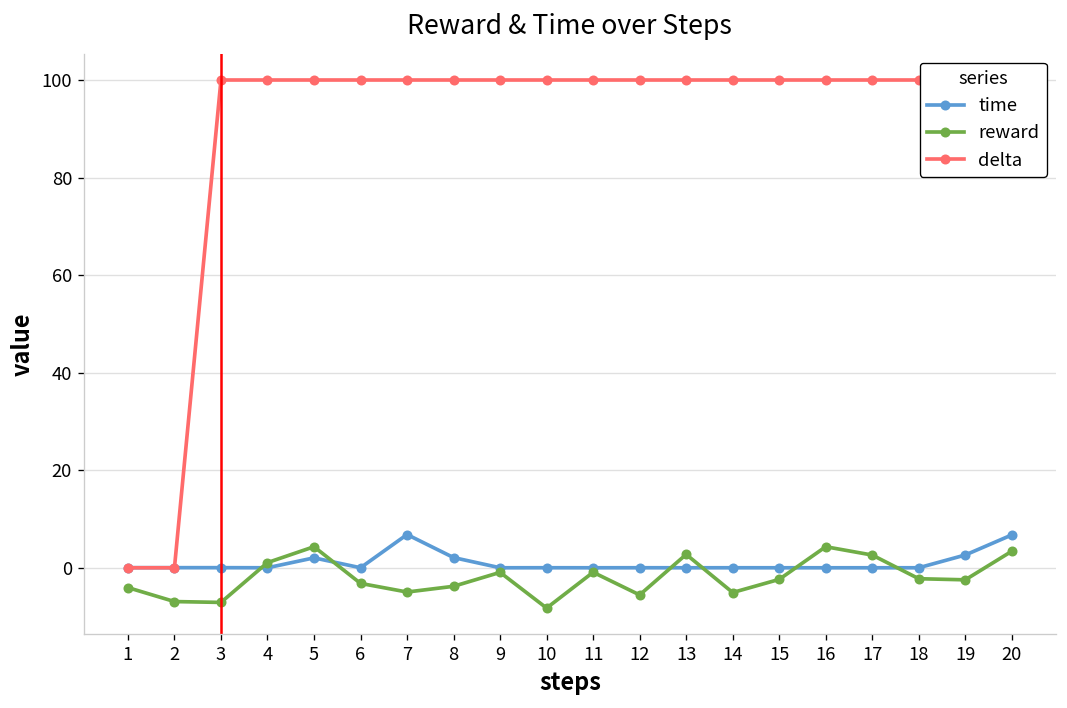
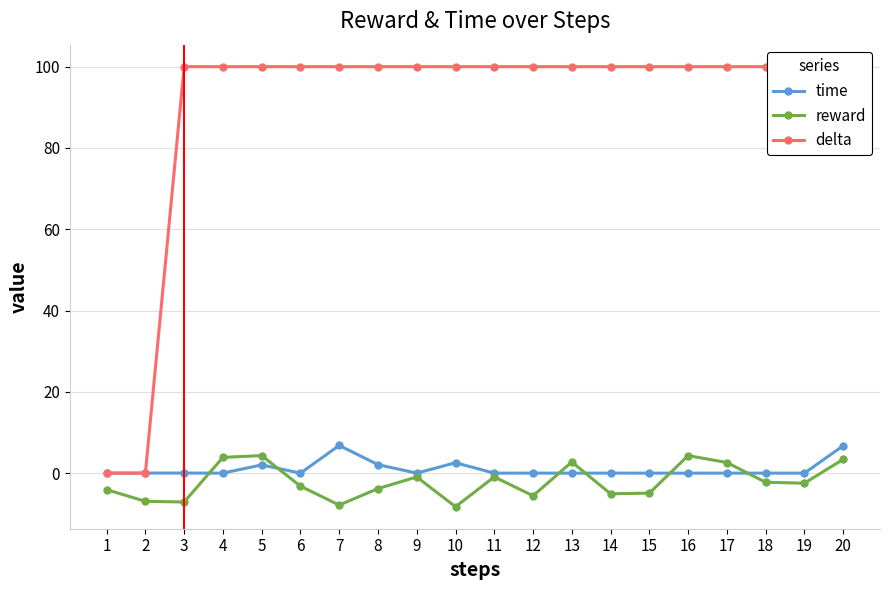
reward, 4: 1 -> 4
reward, 7: -5 -> -8
time, 10: 0 -> 3
reward, 15: -2 -> -5
time, 19: 3 -> 0
